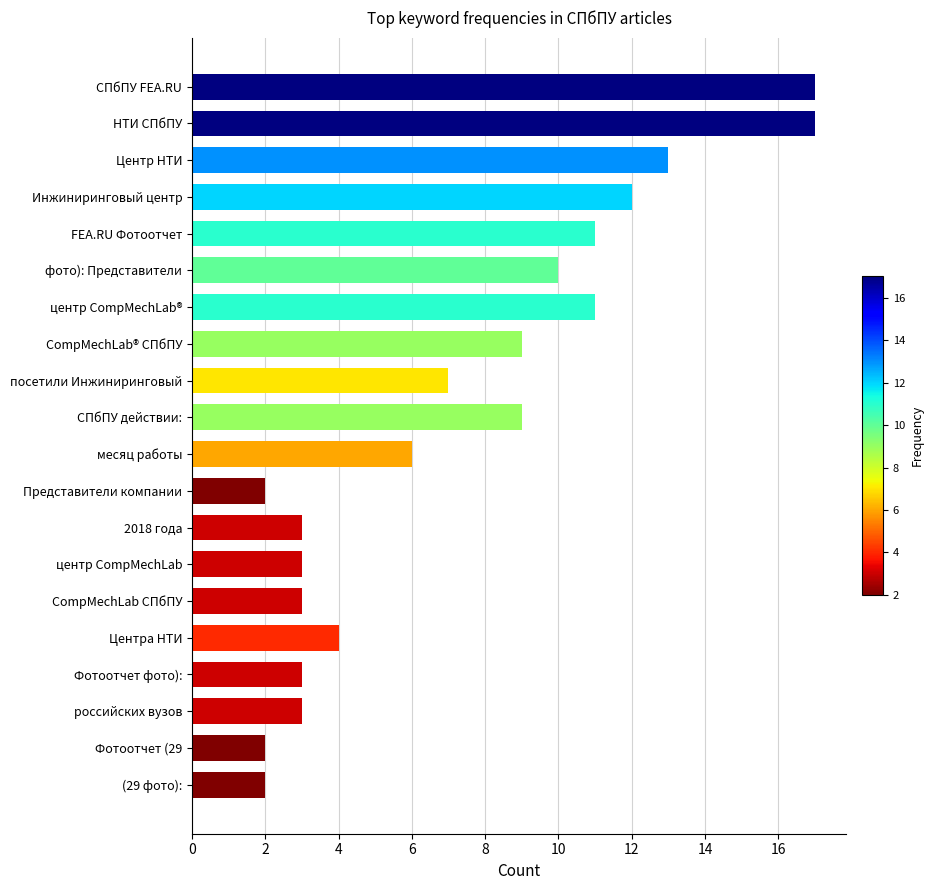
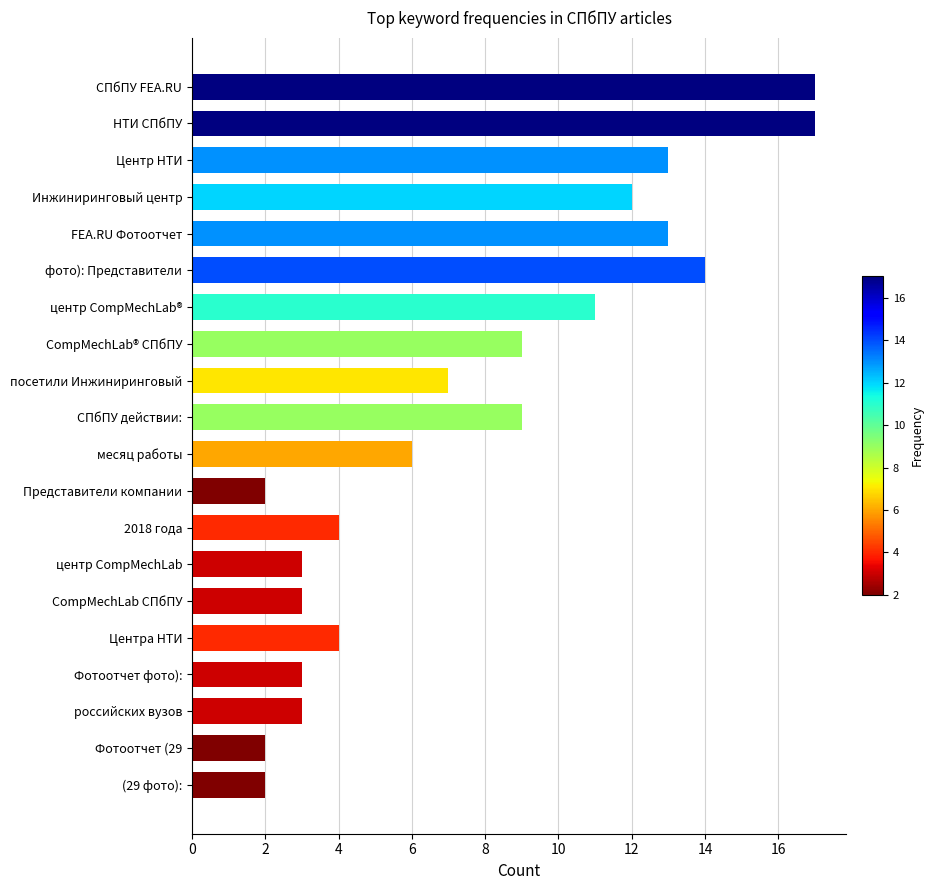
FEA.RU Фотоотчет: 11 -> 13
фото): Представители: 10 -> 14
2018 года: 3 -> 4
